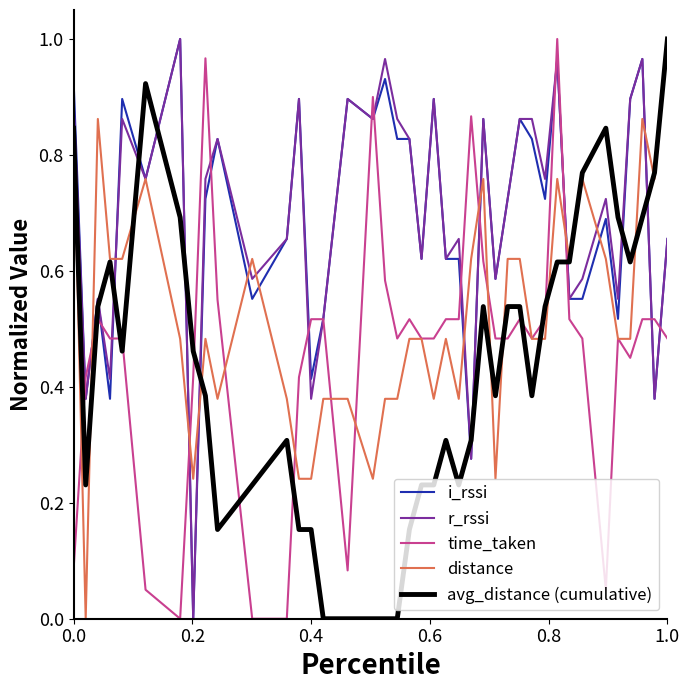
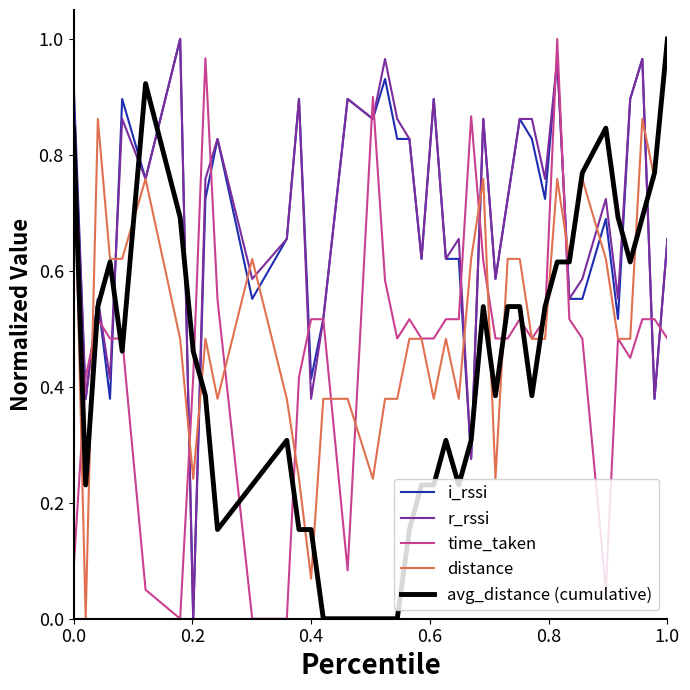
distance, 0.4: 0.24 -> 0.07
